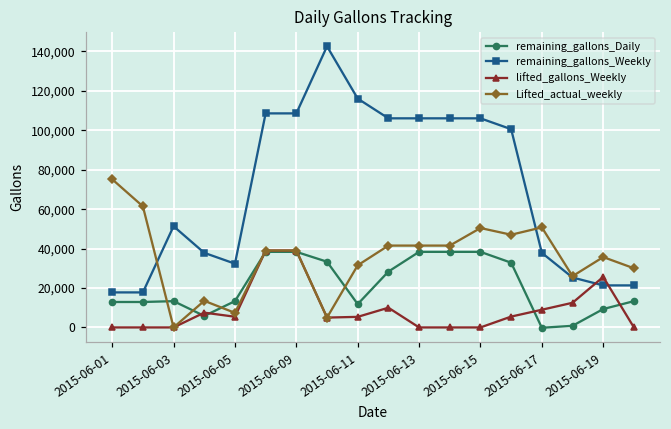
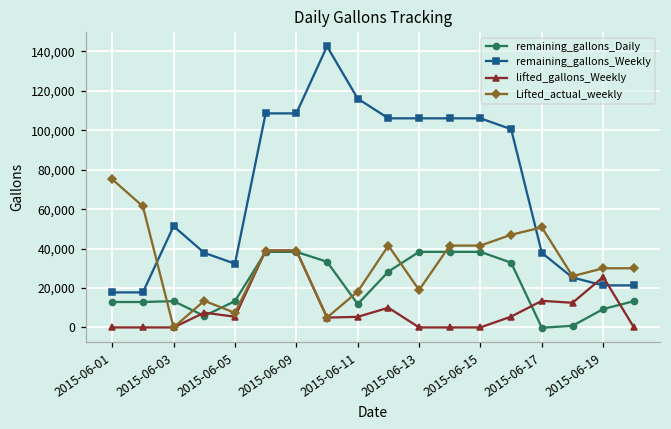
Lifted_actual_weekly, 2015-06-11: 32,000 -> 18,000
Lifted_actual_weekly, 2015-06-13: 42,000 -> 19,000
Lifted_actual_weekly, 2015-06-15: 50,000 -> 42,000
lifted_gallons_Weekly, 2015-06-17: 9,000 -> 14,000
Lifted_actual_weekly, 2015-06-19: 36,000 -> 30,000
